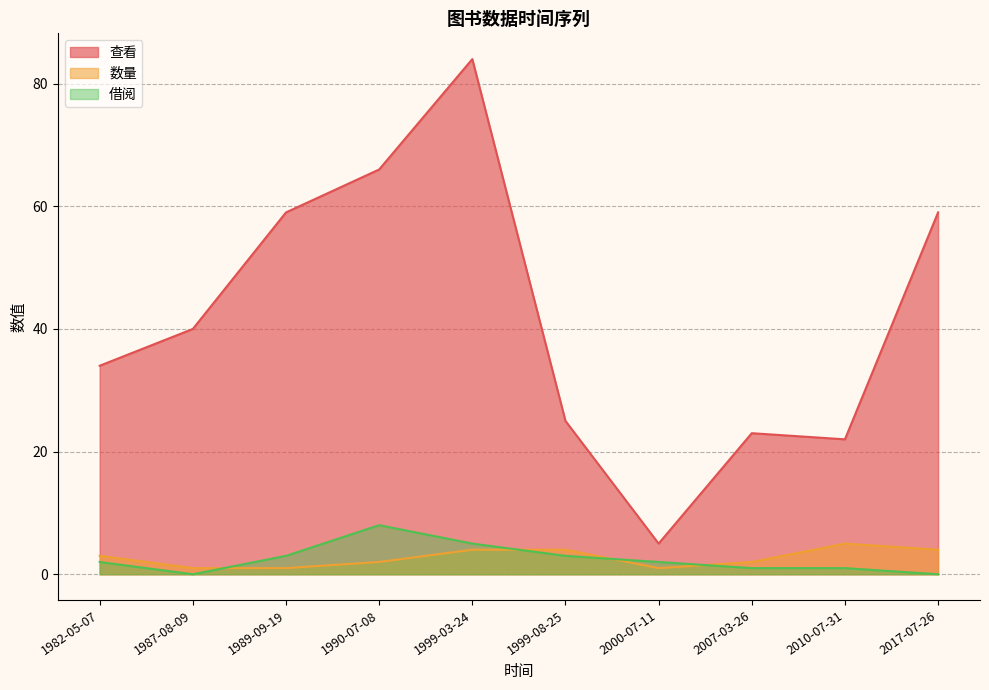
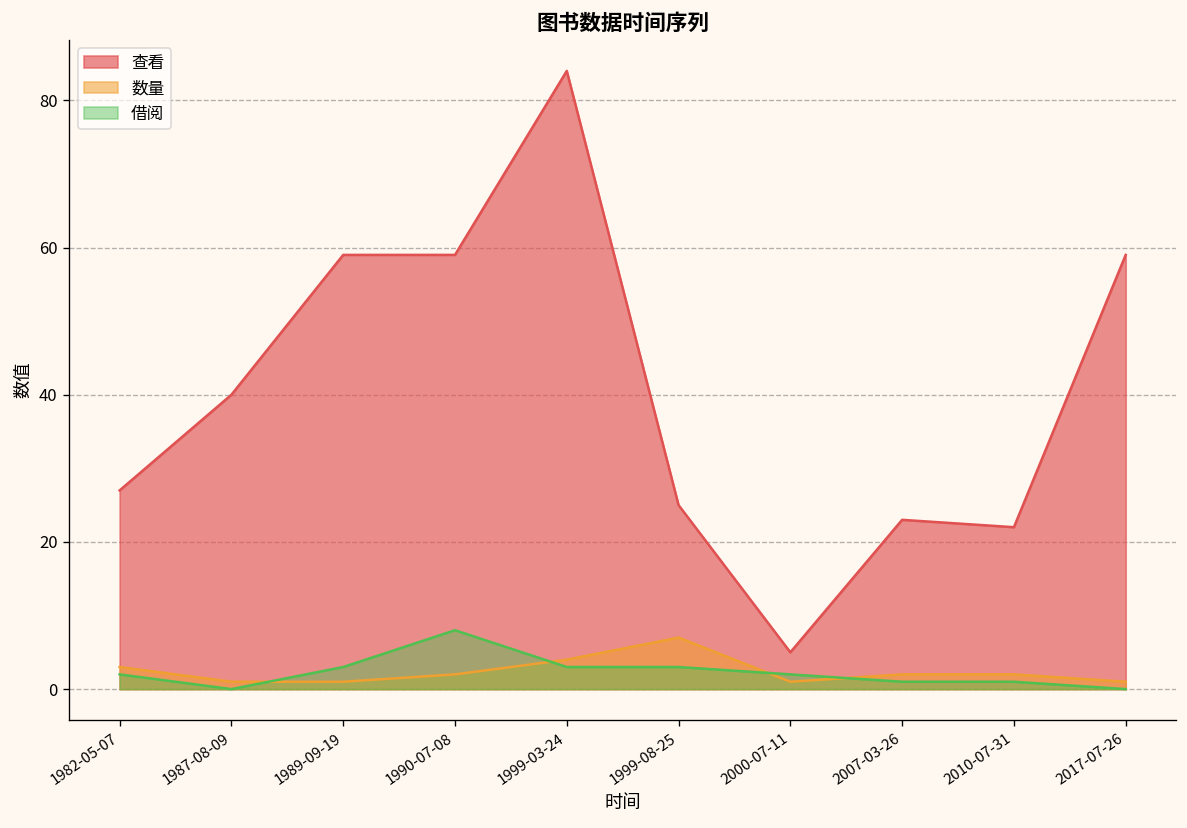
查看, 1982-05-07: 34 -> 27
查看, 1990-07-08: 66 -> 59
借阅, 1999-03-24: 5 -> 3
数量, 1999-08-25: 4 -> 7
数量, 2010-07-31: 5 -> 2
数量, 2017-07-26: 4 -> 1
